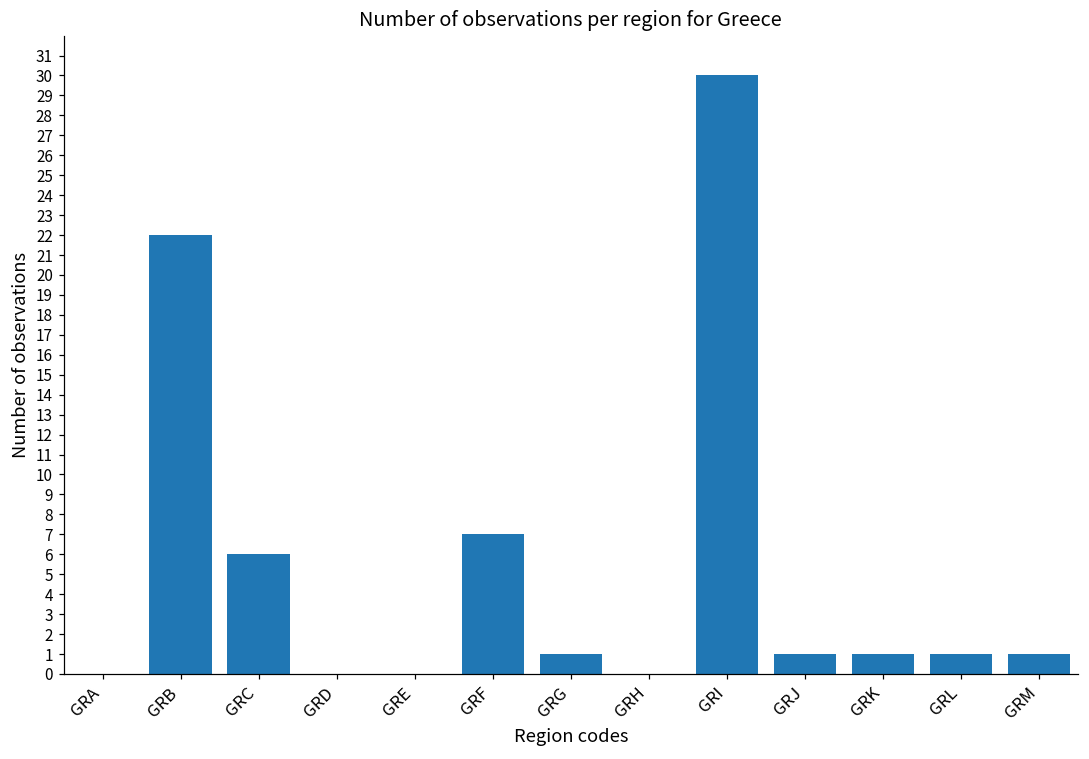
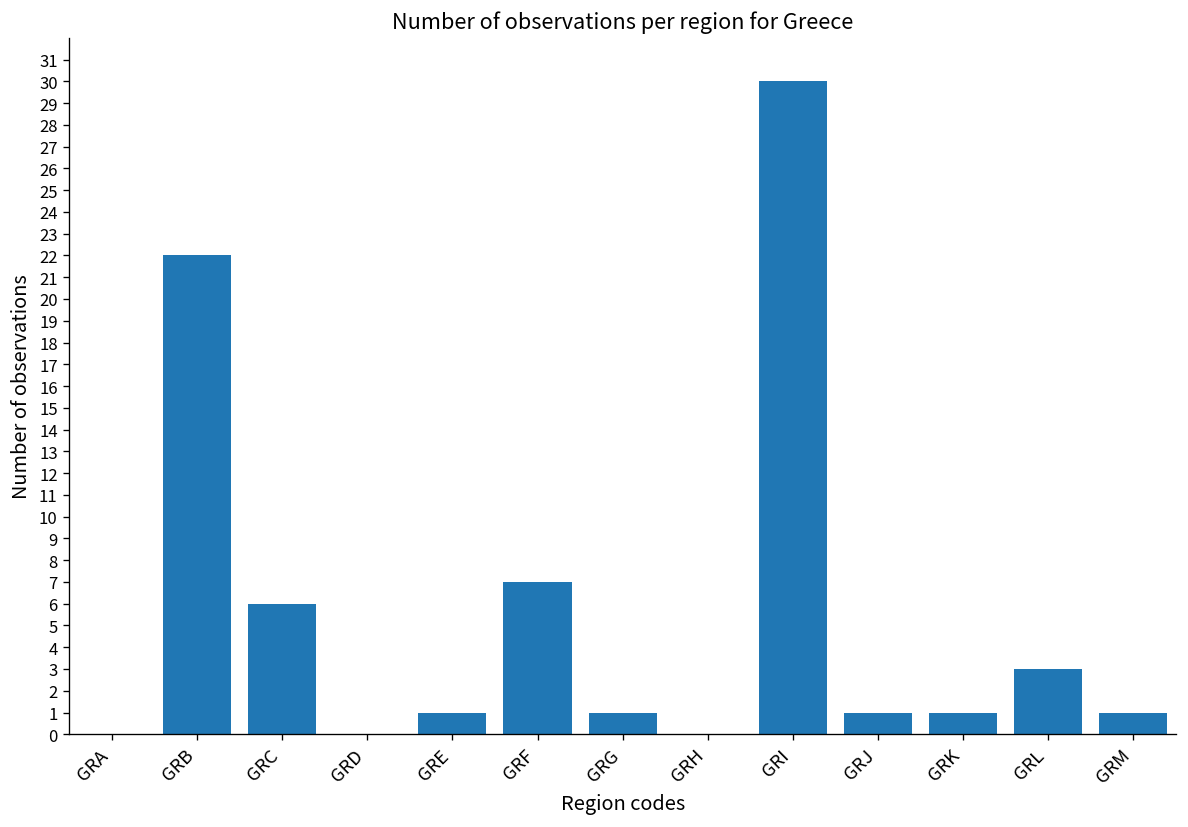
GRE: 0 -> 1
GRL: 1 -> 3
